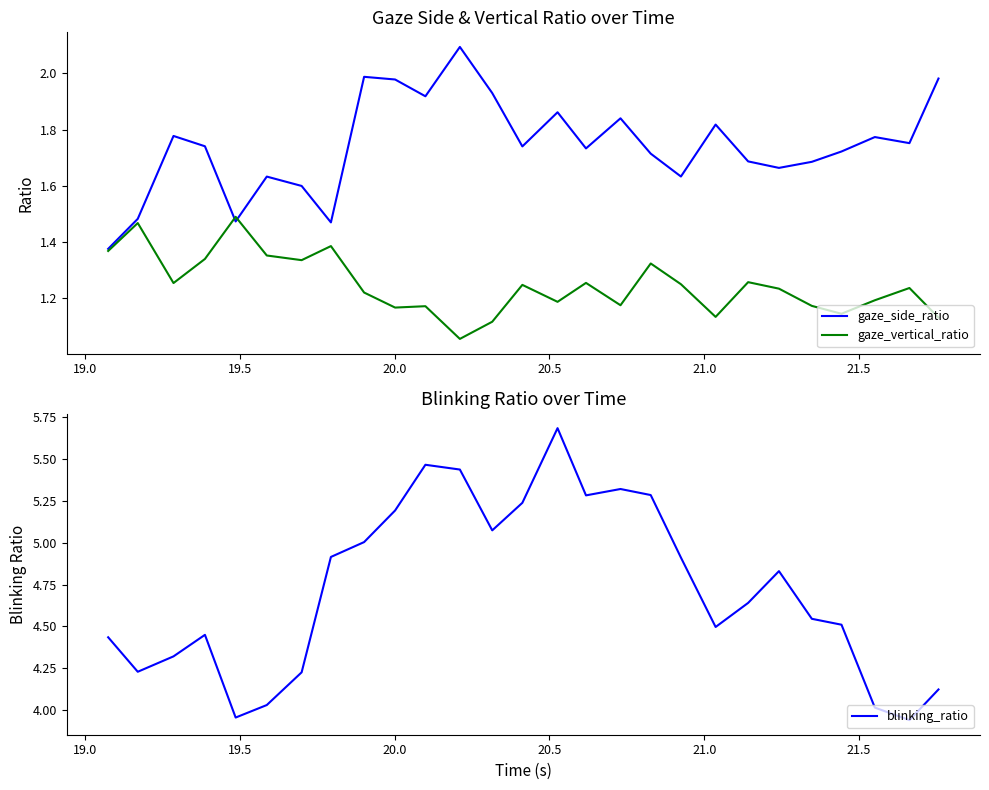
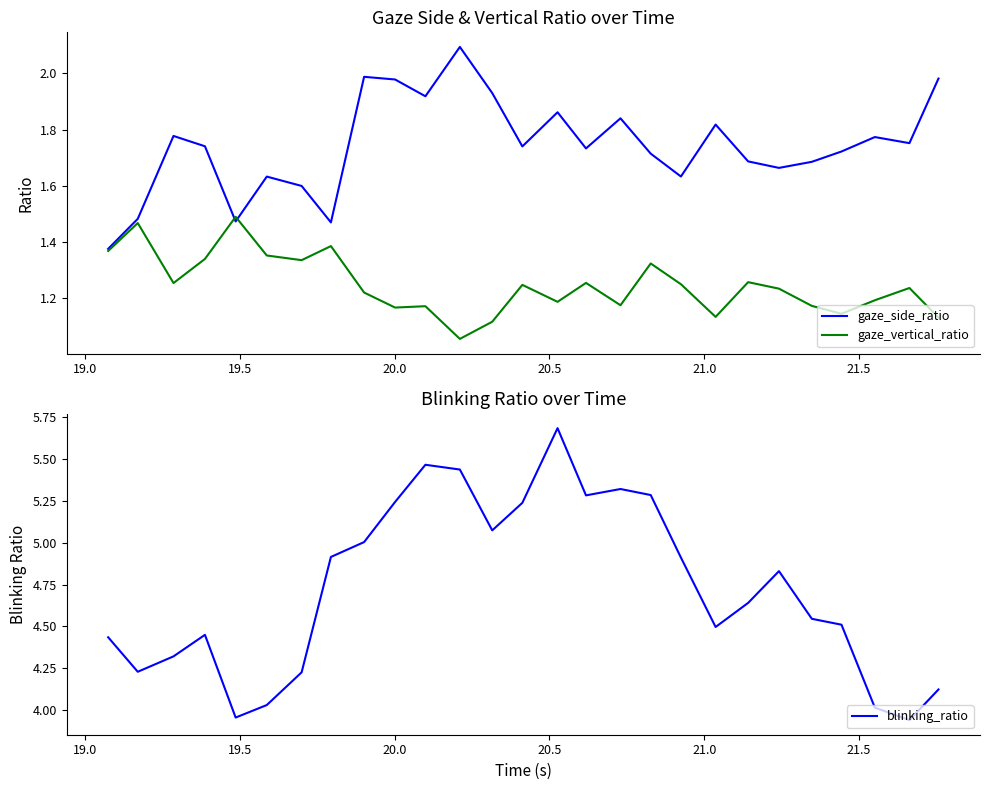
Blinking Ratio over Time, 20.0: 5.19 -> 5.24
